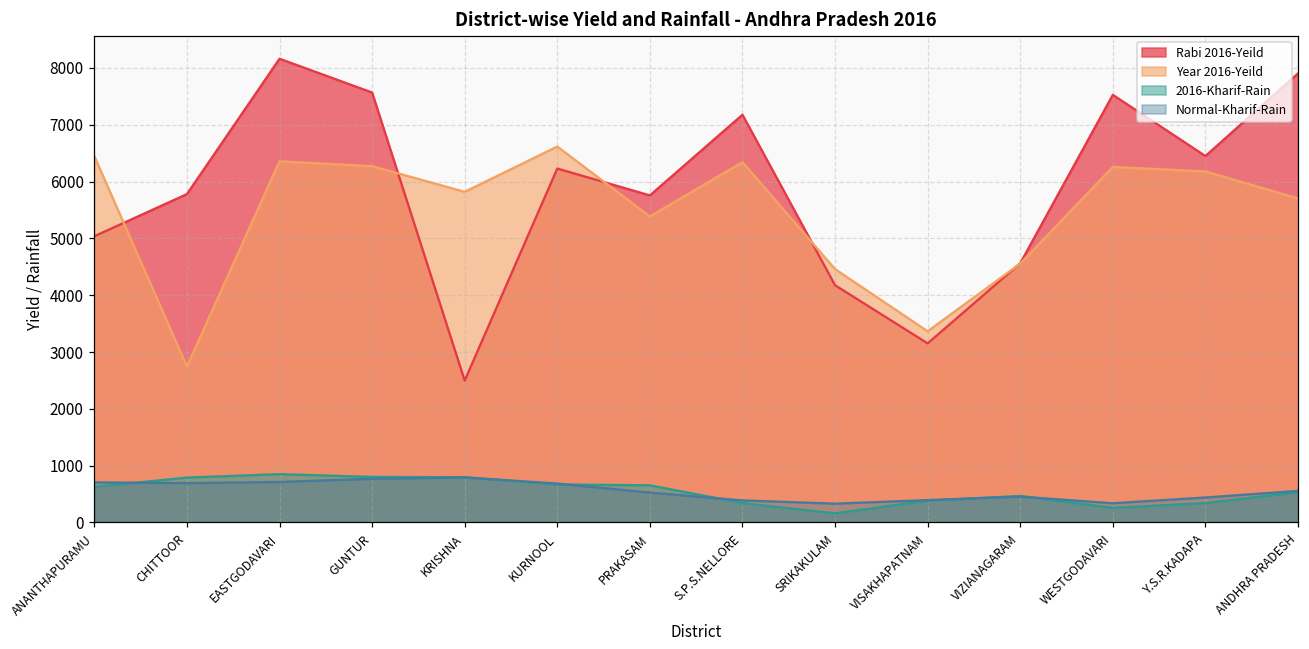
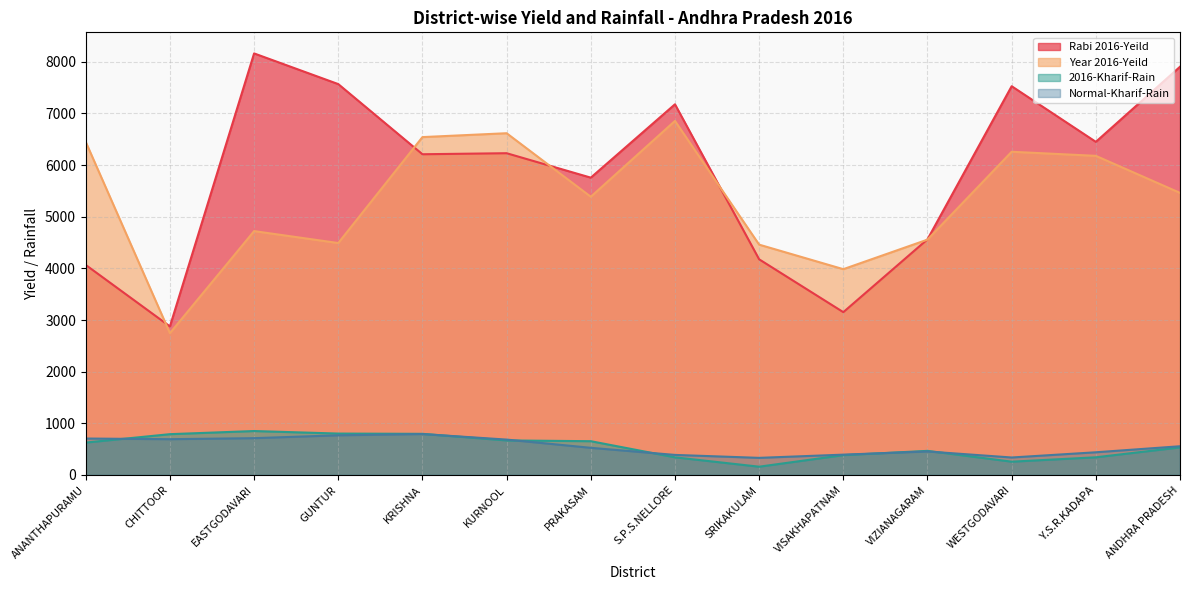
Rabi 2016-Yeild, ANANTHAPURAMU: 5000 -> 4100
Rabi 2016-Yeild, CHITTOOR: 5800 -> 2900
Year 2016-Yeild, EASTGODAVARI: 6400 -> 4700
Year 2016-Yeild, GUNTUR: 6300 -> 4500
Rabi 2016-Yeild, KRISHNA: 2500 -> 6200
Year 2016-Yeild, KRISHNA: 5800 -> 6500
Year 2016-Yeild, S.P.S.NELLORE: 6300 -> 6900
Year 2016-Yeild, VISAKHAPATNAM: 3400 -> 4000
Year 2016-Yeild, ANDHRA PRADESH: 5700 -> 5500
